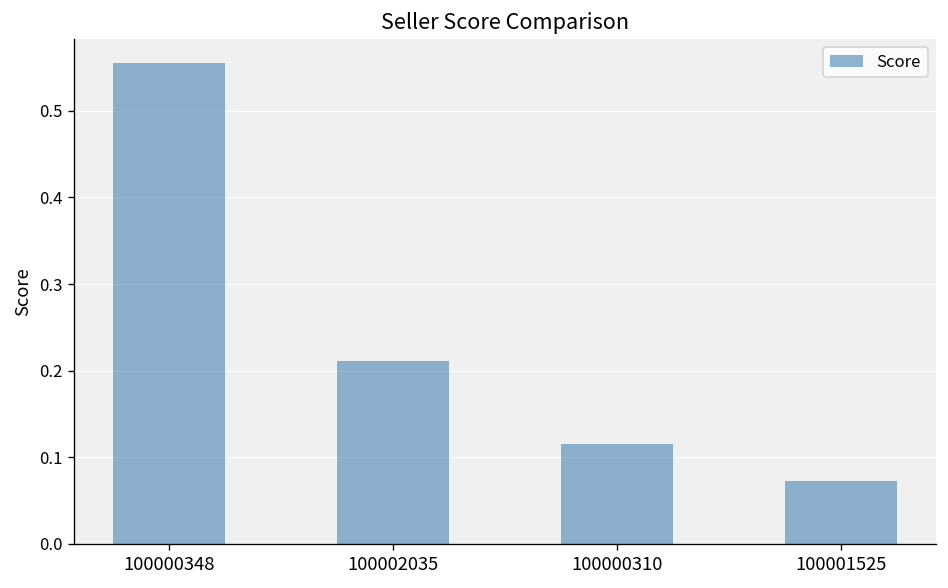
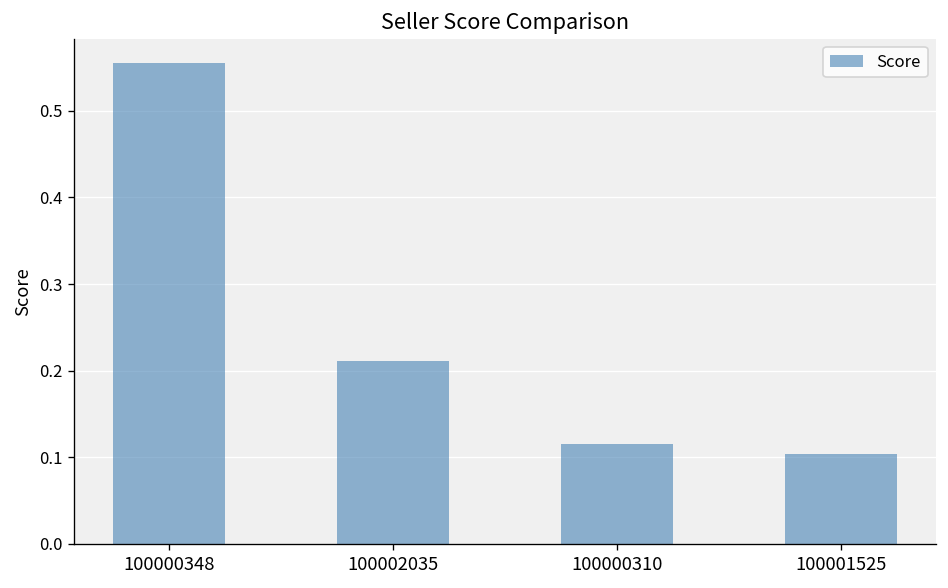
100001525: 0.07 -> 0.10
